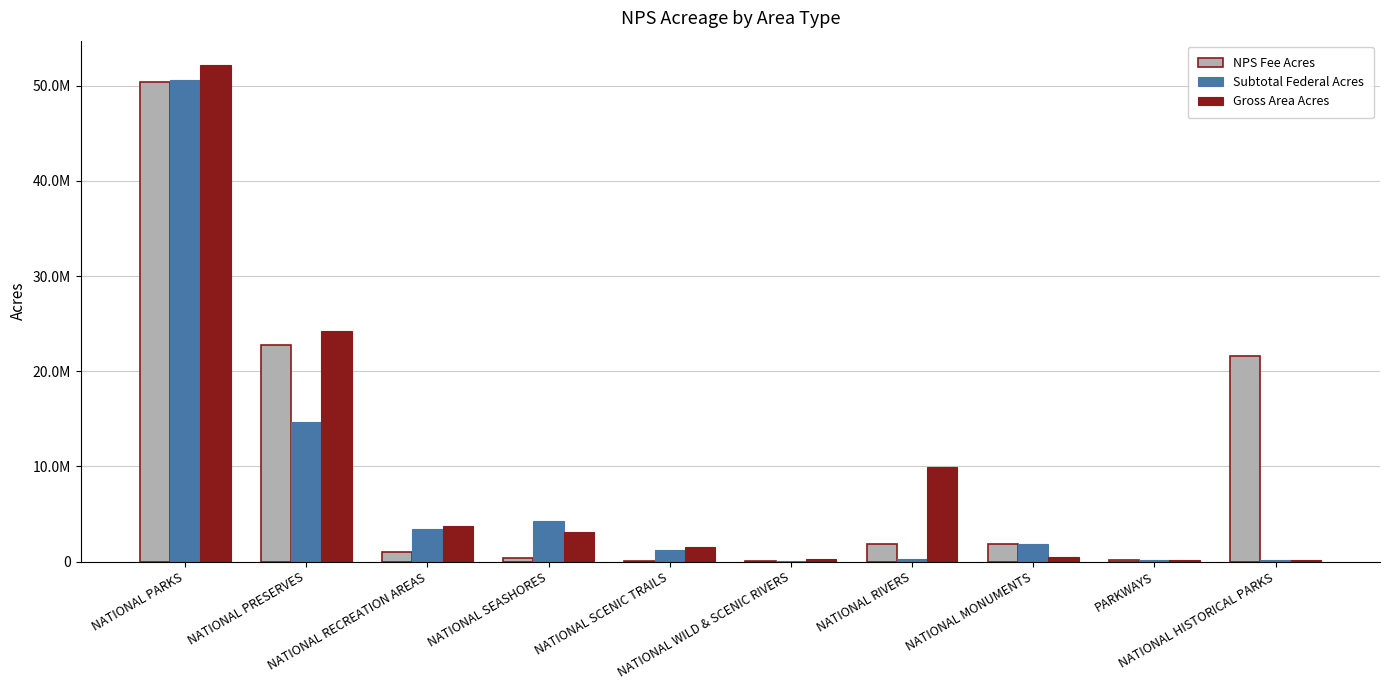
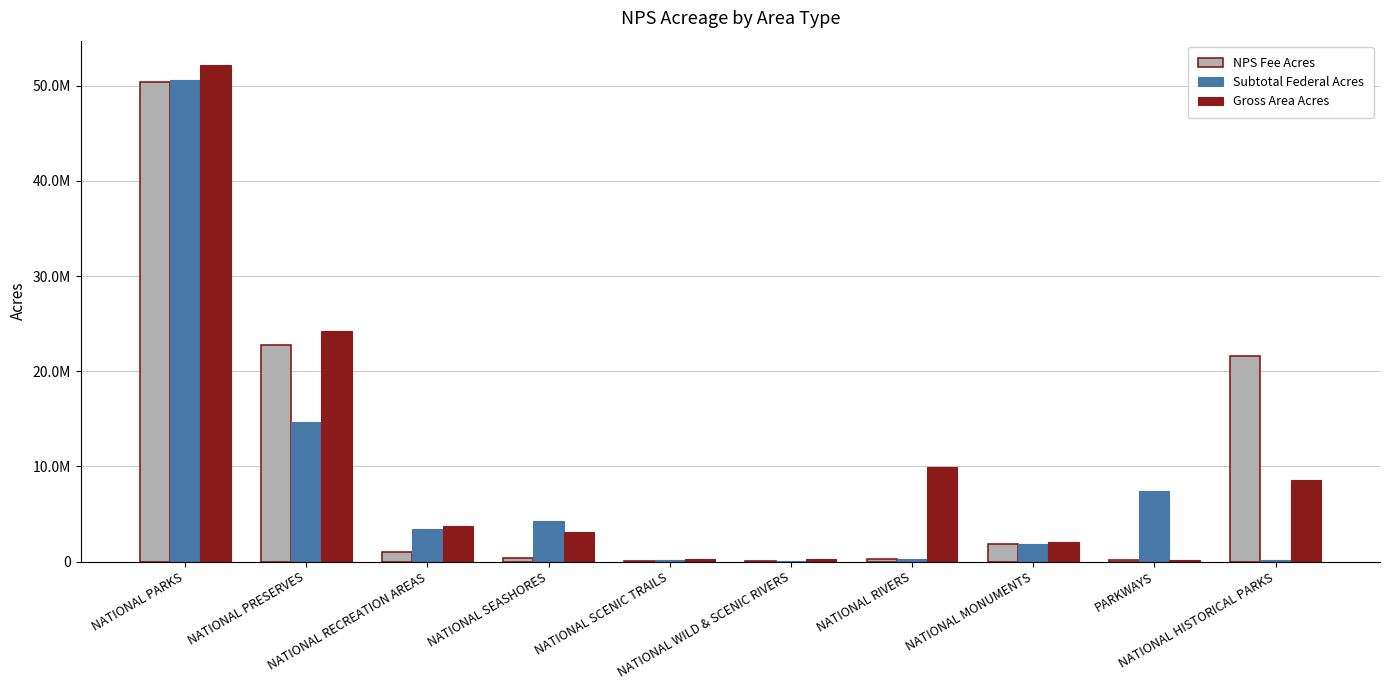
Subtotal Federal Acres, NATIONAL SCENIC TRAILS: 1000000 -> 0
Gross Area Acres, NATIONAL SCENIC TRAILS: 1000000 -> 0
NPS Fee Acres, NATIONAL RIVERS: 2000000 -> 0
Gross Area Acres, NATIONAL MONUMENTS: 0 -> 2000000
Subtotal Federal Acres, PARKWAYS: 0 -> 7000000
Gross Area Acres, NATIONAL HISTORICAL PARKS: 0 -> 9000000
